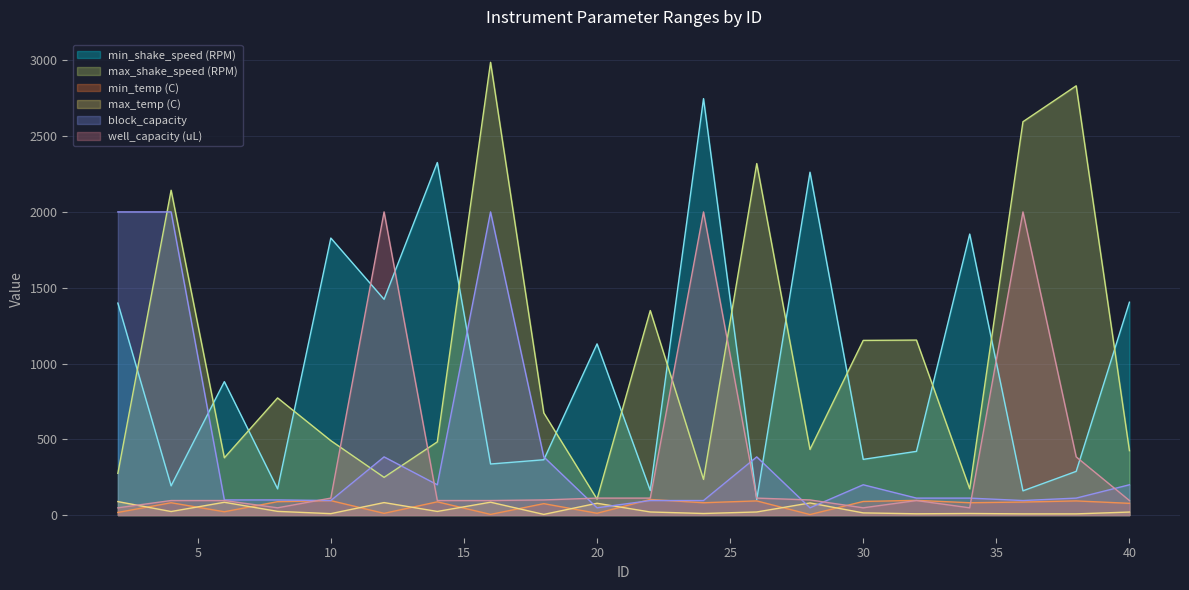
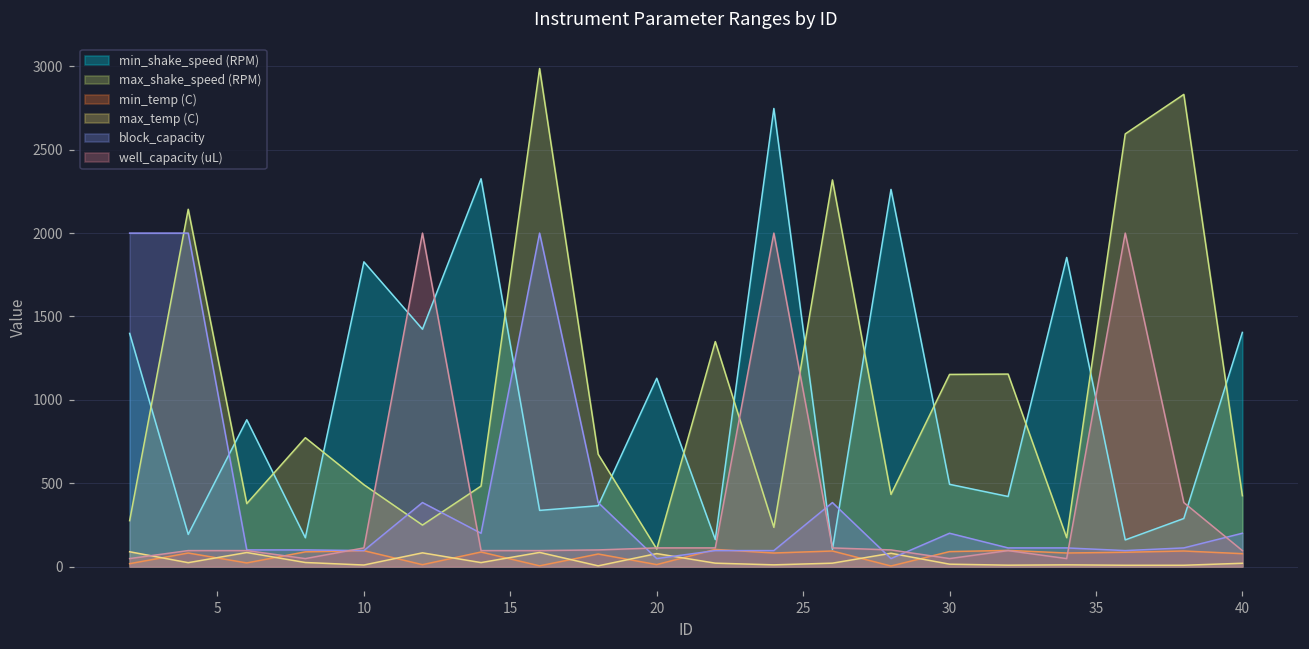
min_shake_speed (RPM), 30: 370 -> 490
